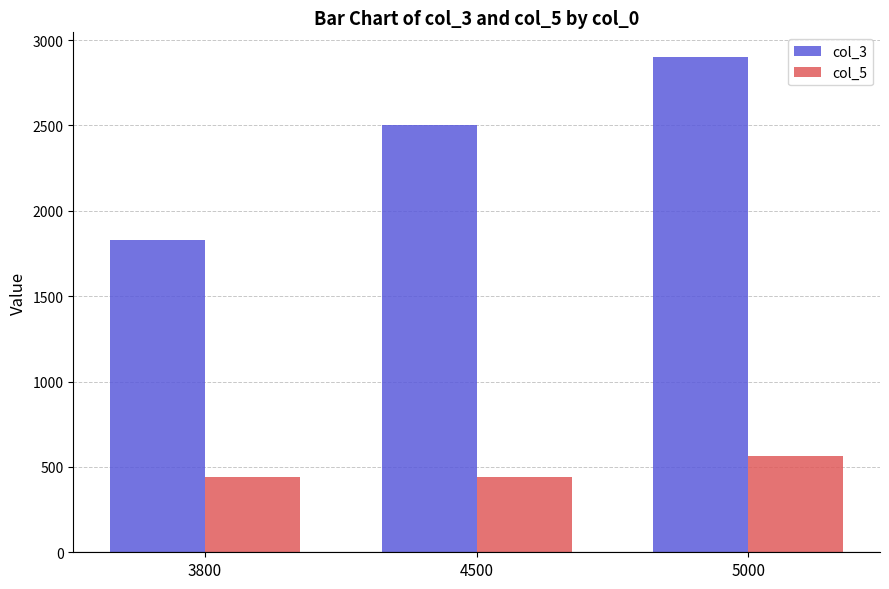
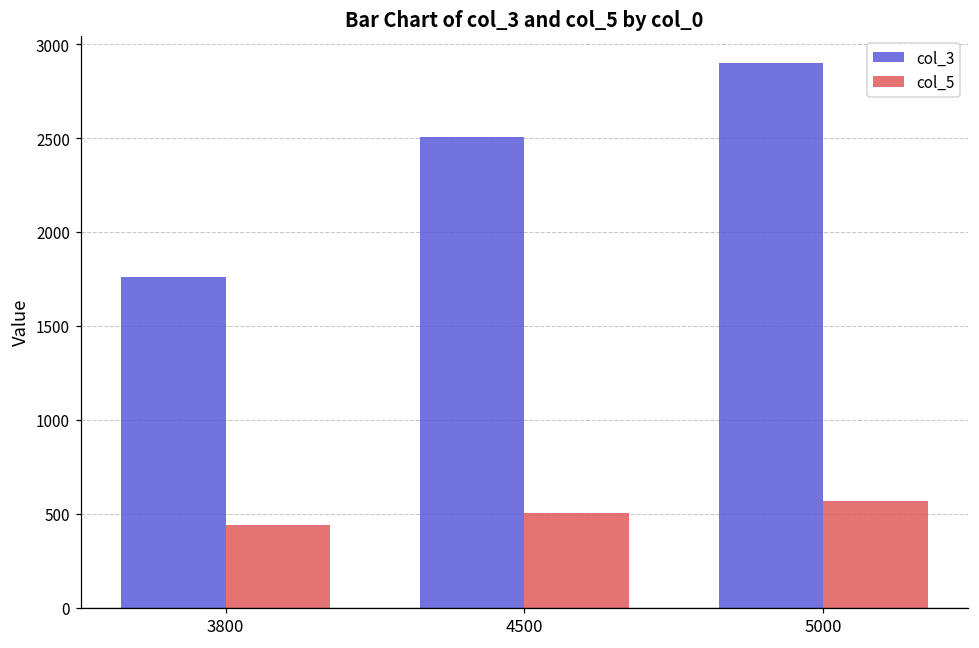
col_3, 3800: 1830 -> 1760
col_5, 4500: 440 -> 510
